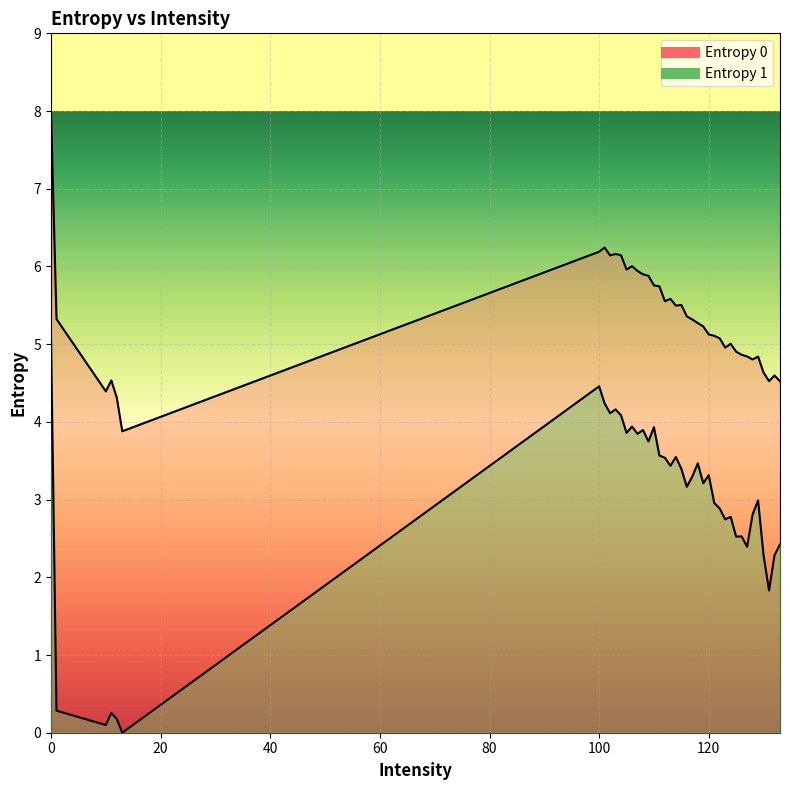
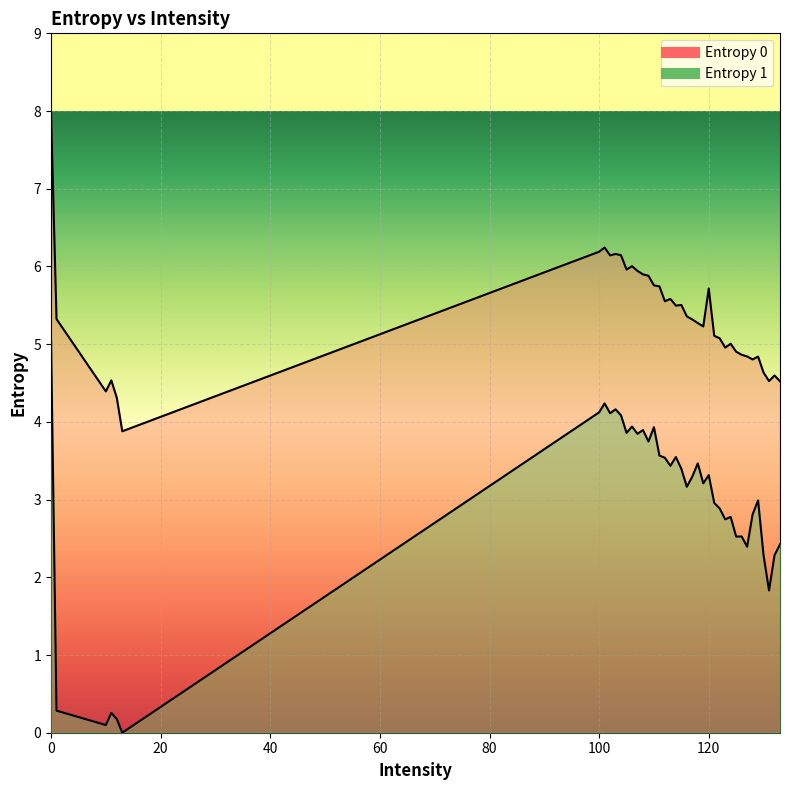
Entropy 1, 100: 4.5 -> 4.1
Entropy 0, 120: 5.1 -> 5.7
